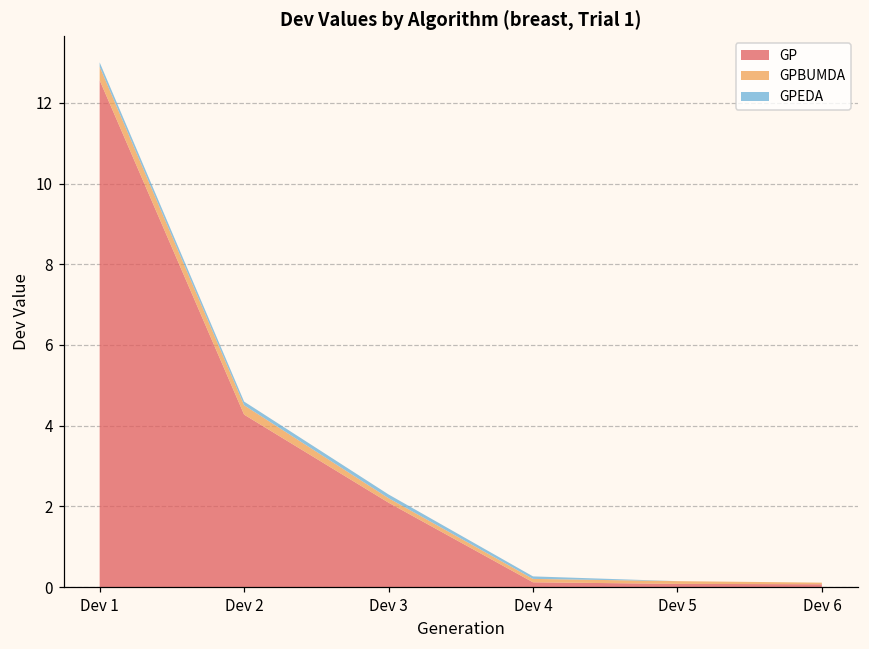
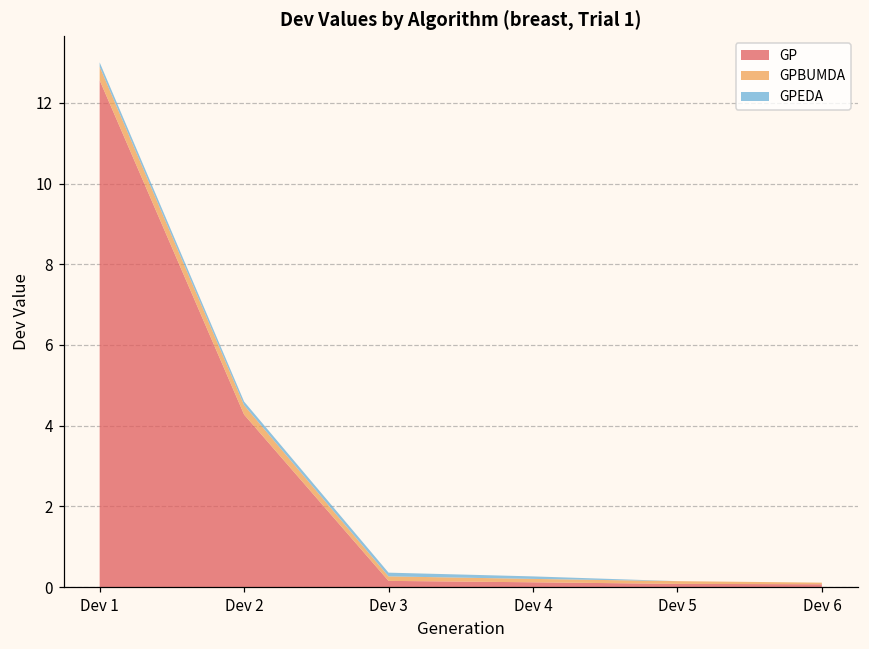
GP, Dev 3: 2.1 -> 0.2
